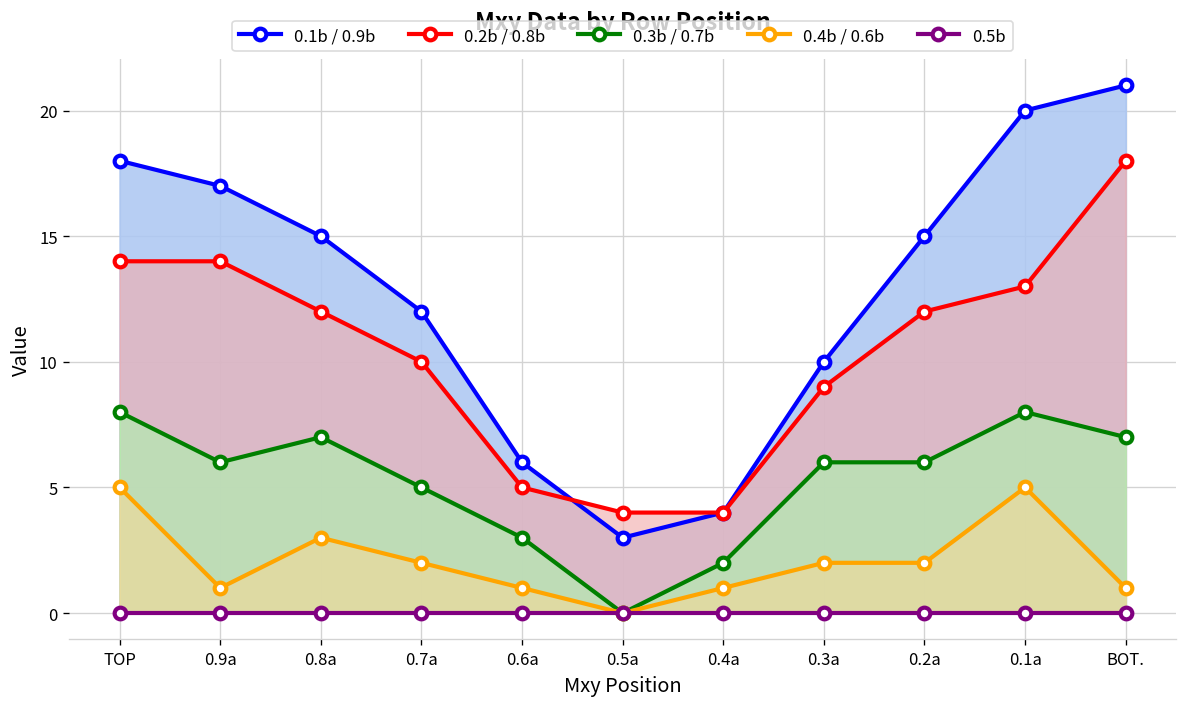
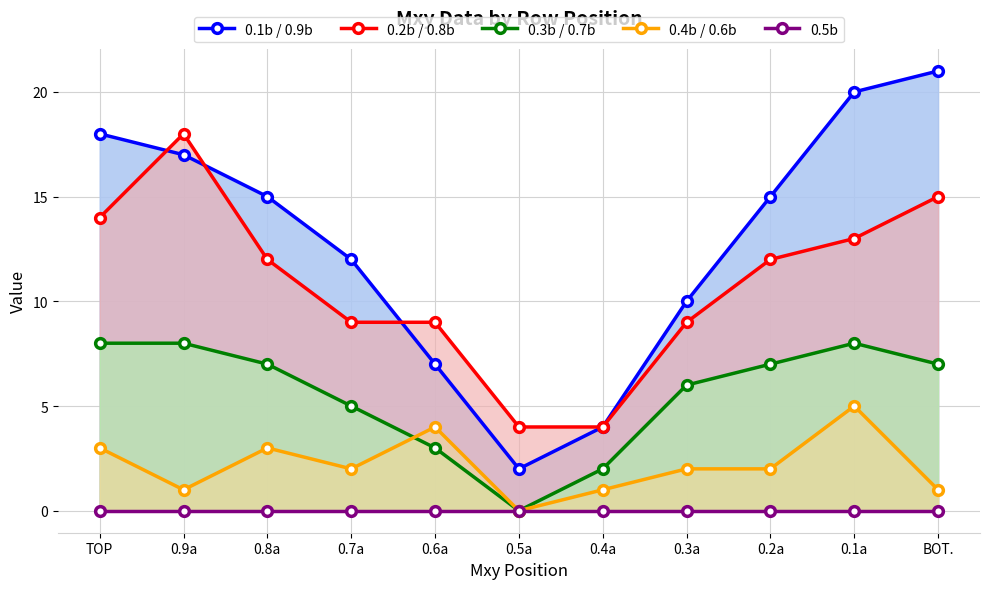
0.4b / 0.6b, TOP: 5 -> 3
0.2b / 0.8b, 0.9a: 14 -> 18
0.3b / 0.7b, 0.9a: 6 -> 8
0.2b / 0.8b, 0.7a: 10 -> 9
0.1b / 0.9b, 0.6a: 6 -> 7
0.2b / 0.8b, 0.6a: 5 -> 9
0.4b / 0.6b, 0.6a: 1 -> 4
0.1b / 0.9b, 0.5a: 3 -> 2
0.3b / 0.7b, 0.2a: 6 -> 7
0.2b / 0.8b, BOT.: 18 -> 15
